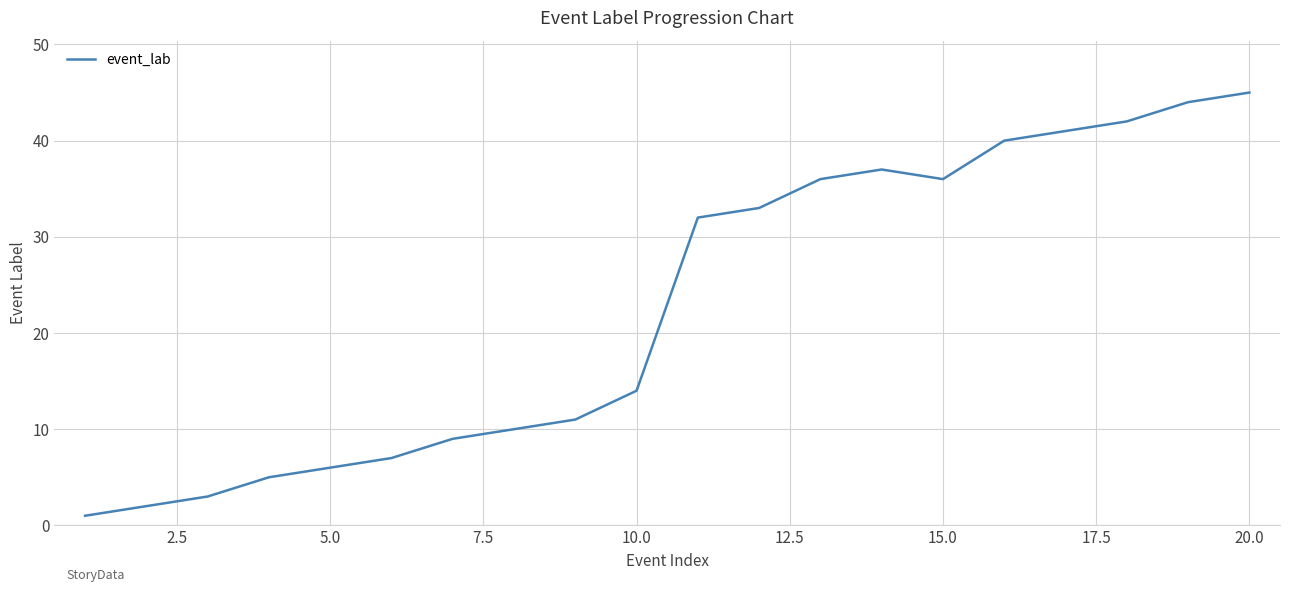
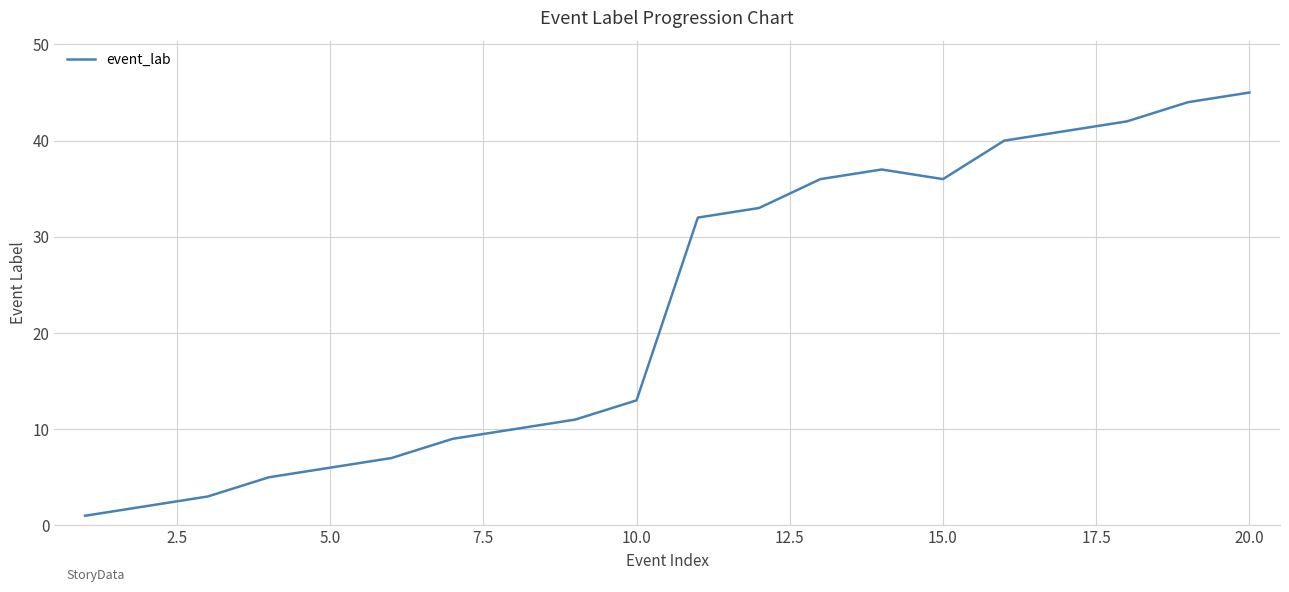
10.0: 14 -> 13
